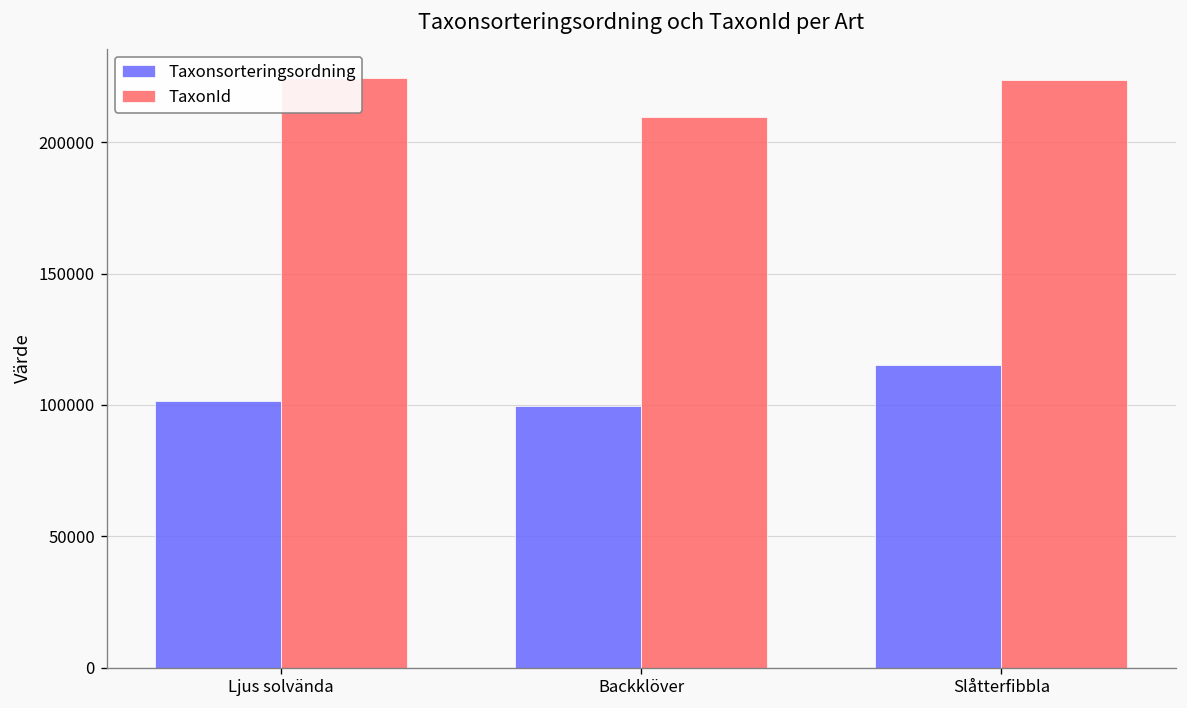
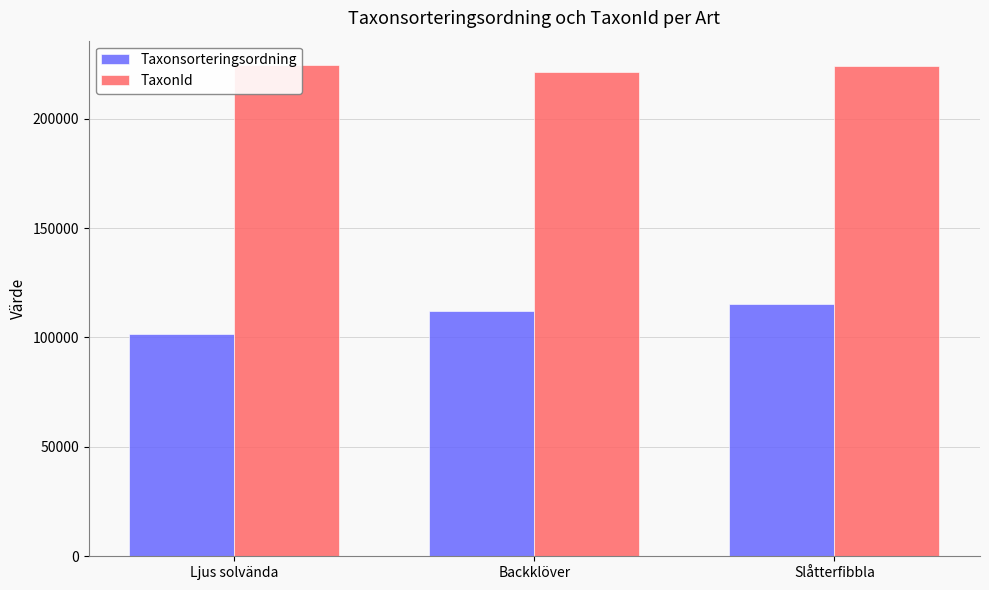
Taxonsorteringsordning, Backklöver: 100000 -> 112000
TaxonId, Backklöver: 210000 -> 221000
